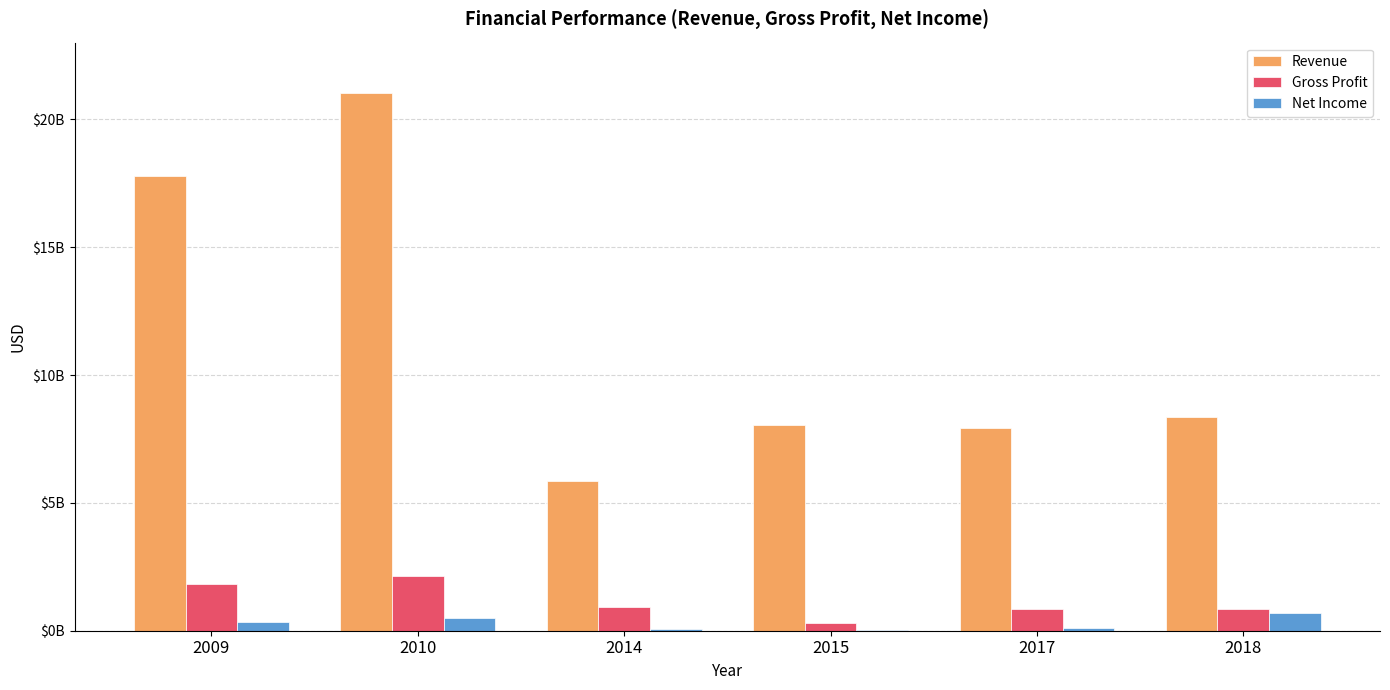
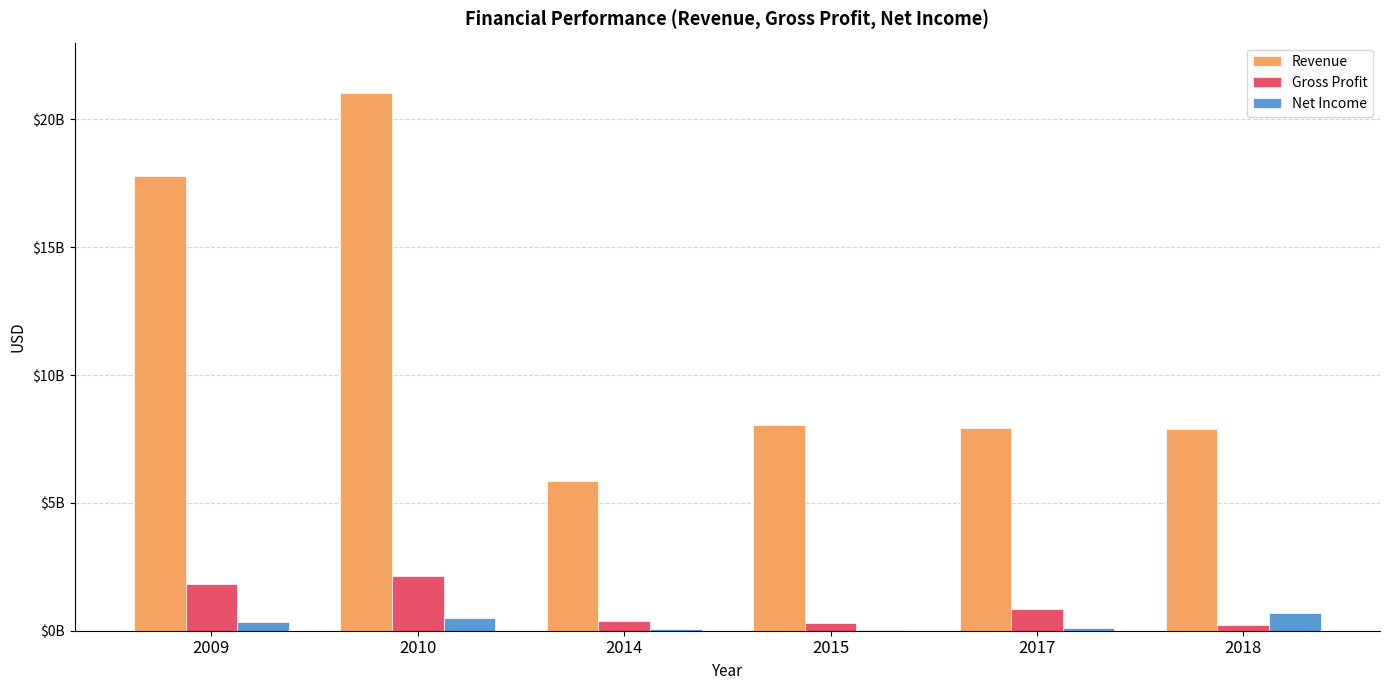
Gross Profit, 2014: $900000000 -> $400000000
Revenue, 2018: $8400000000 -> $7900000000
Gross Profit, 2018: $800000000 -> $200000000
